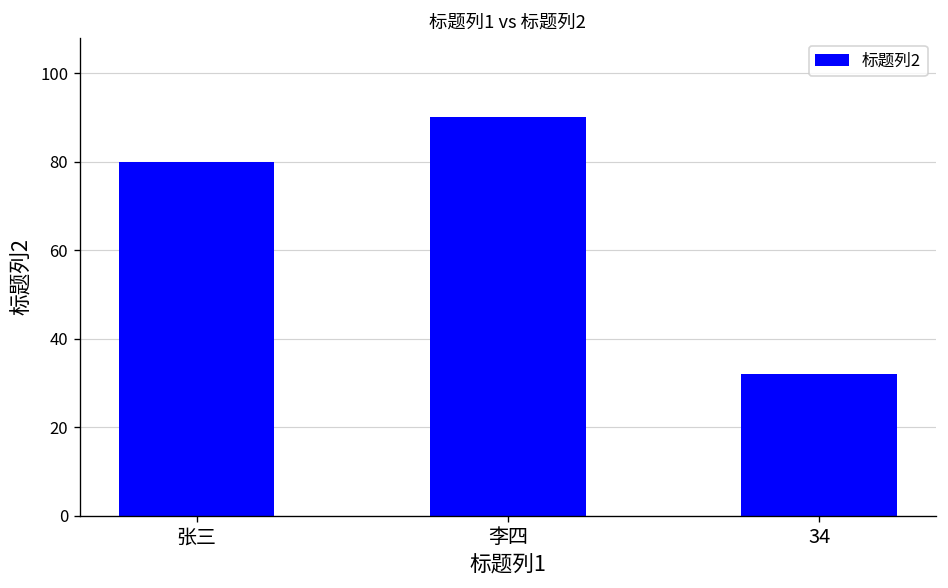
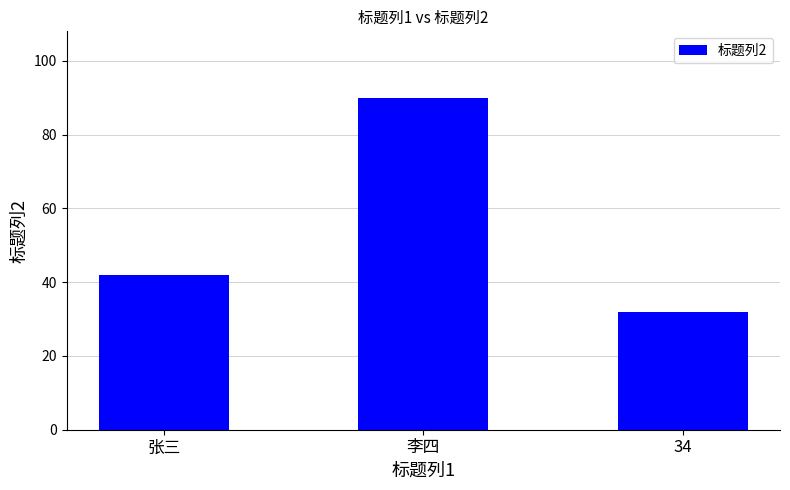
张三: 80 -> 42
